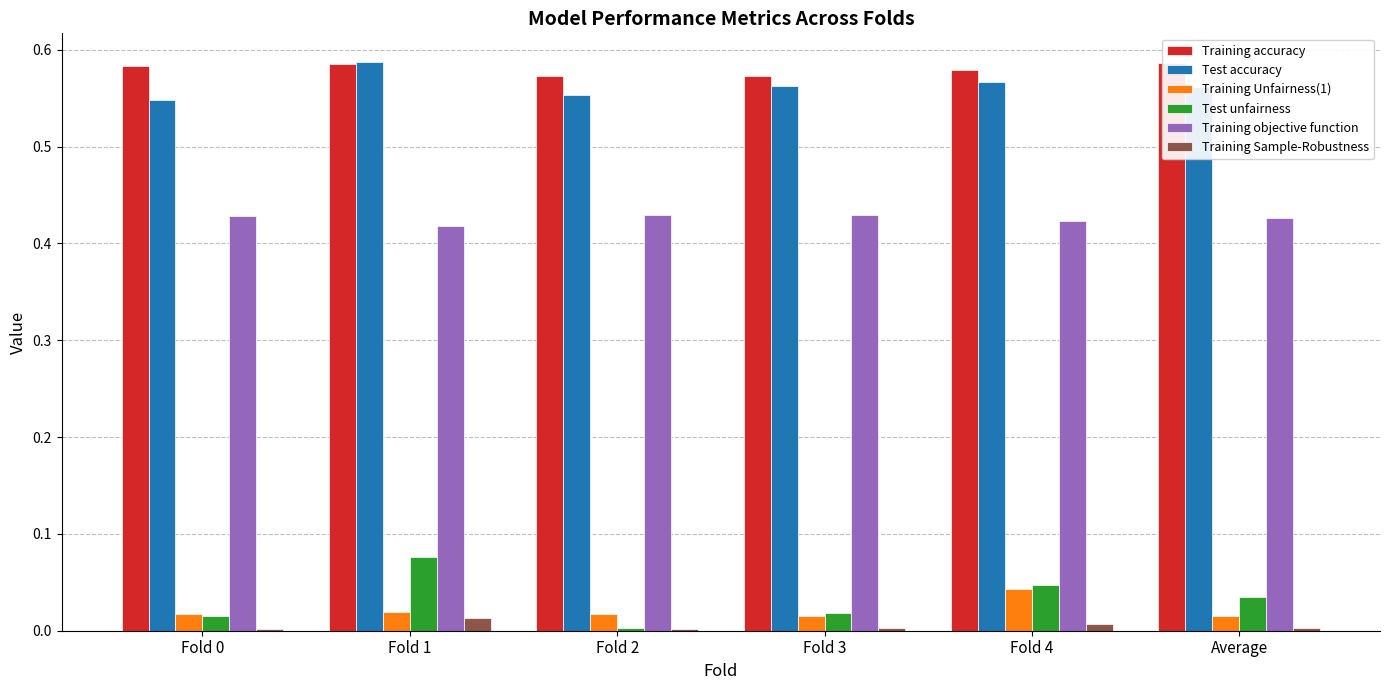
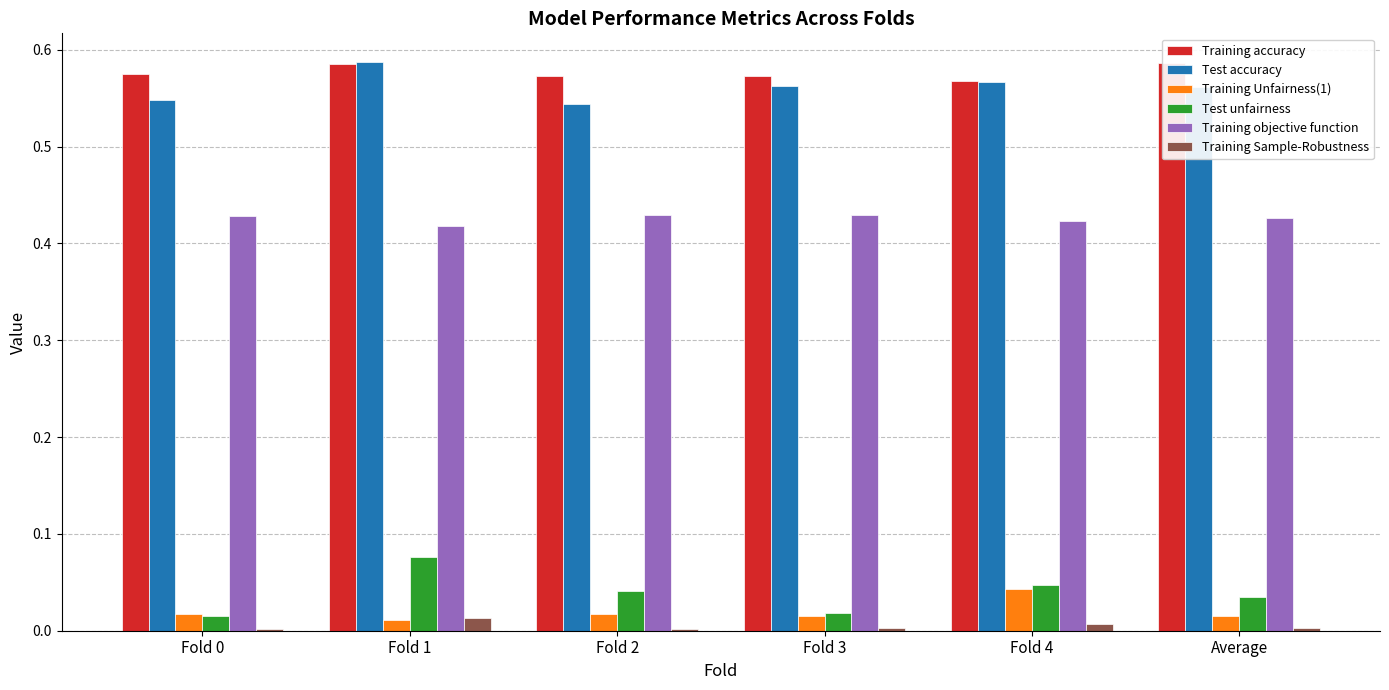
Training accuracy, Fold 0: 0.58 -> 0.57
Training Unfairness(1), Fold 1: 0.02 -> 0.01
Test accuracy, Fold 2: 0.55 -> 0.54
Test unfairness, Fold 2: 0.00 -> 0.04
Training accuracy, Fold 4: 0.58 -> 0.57
